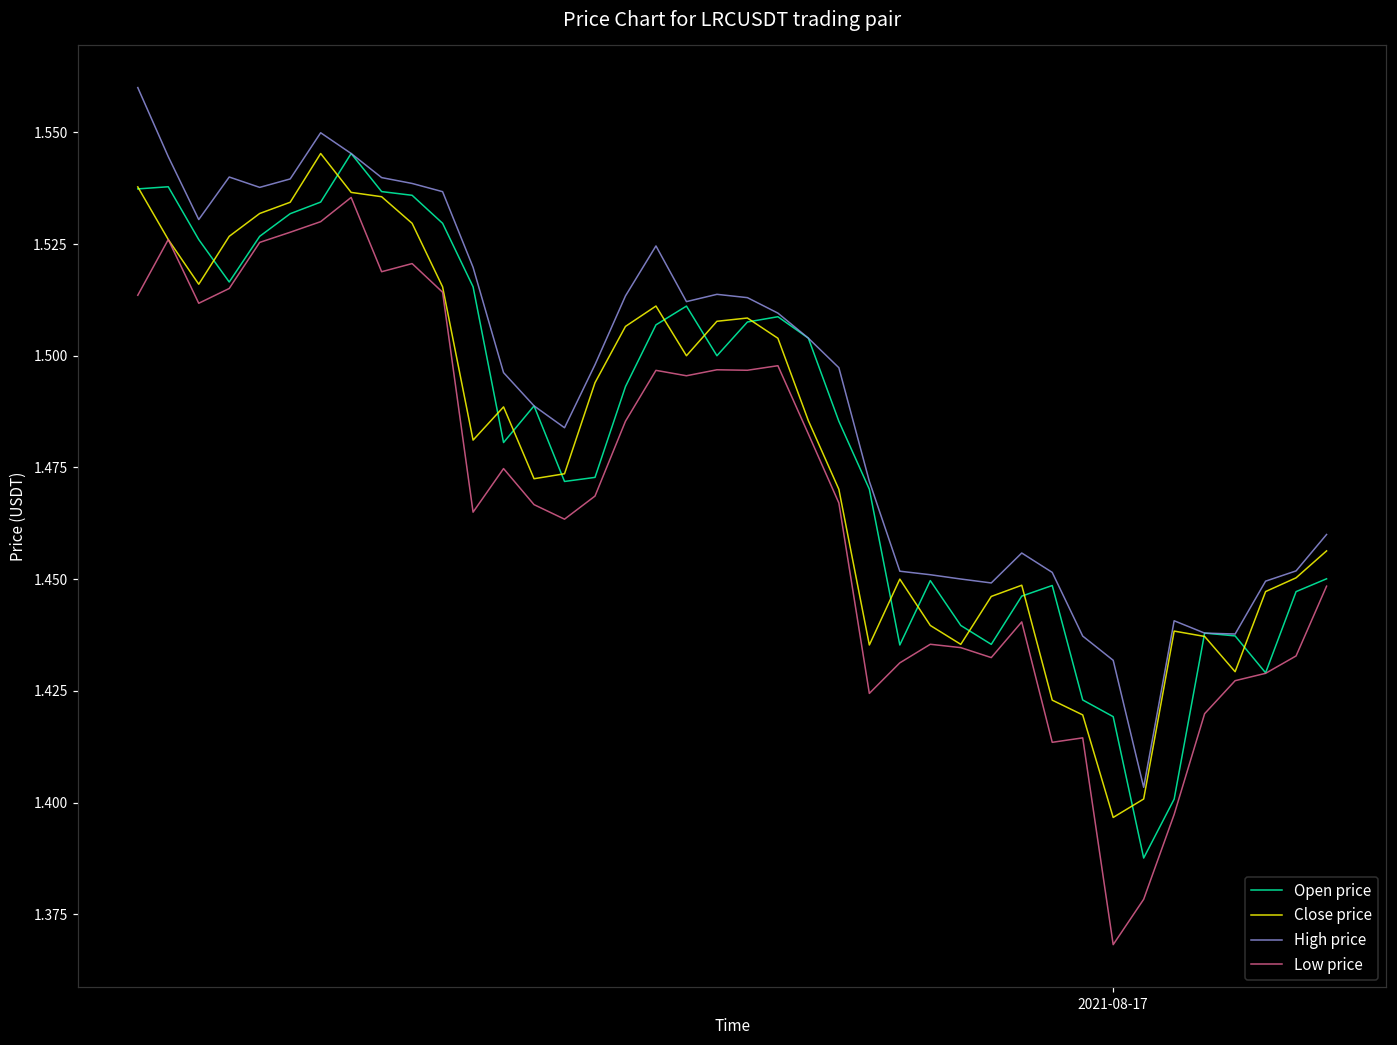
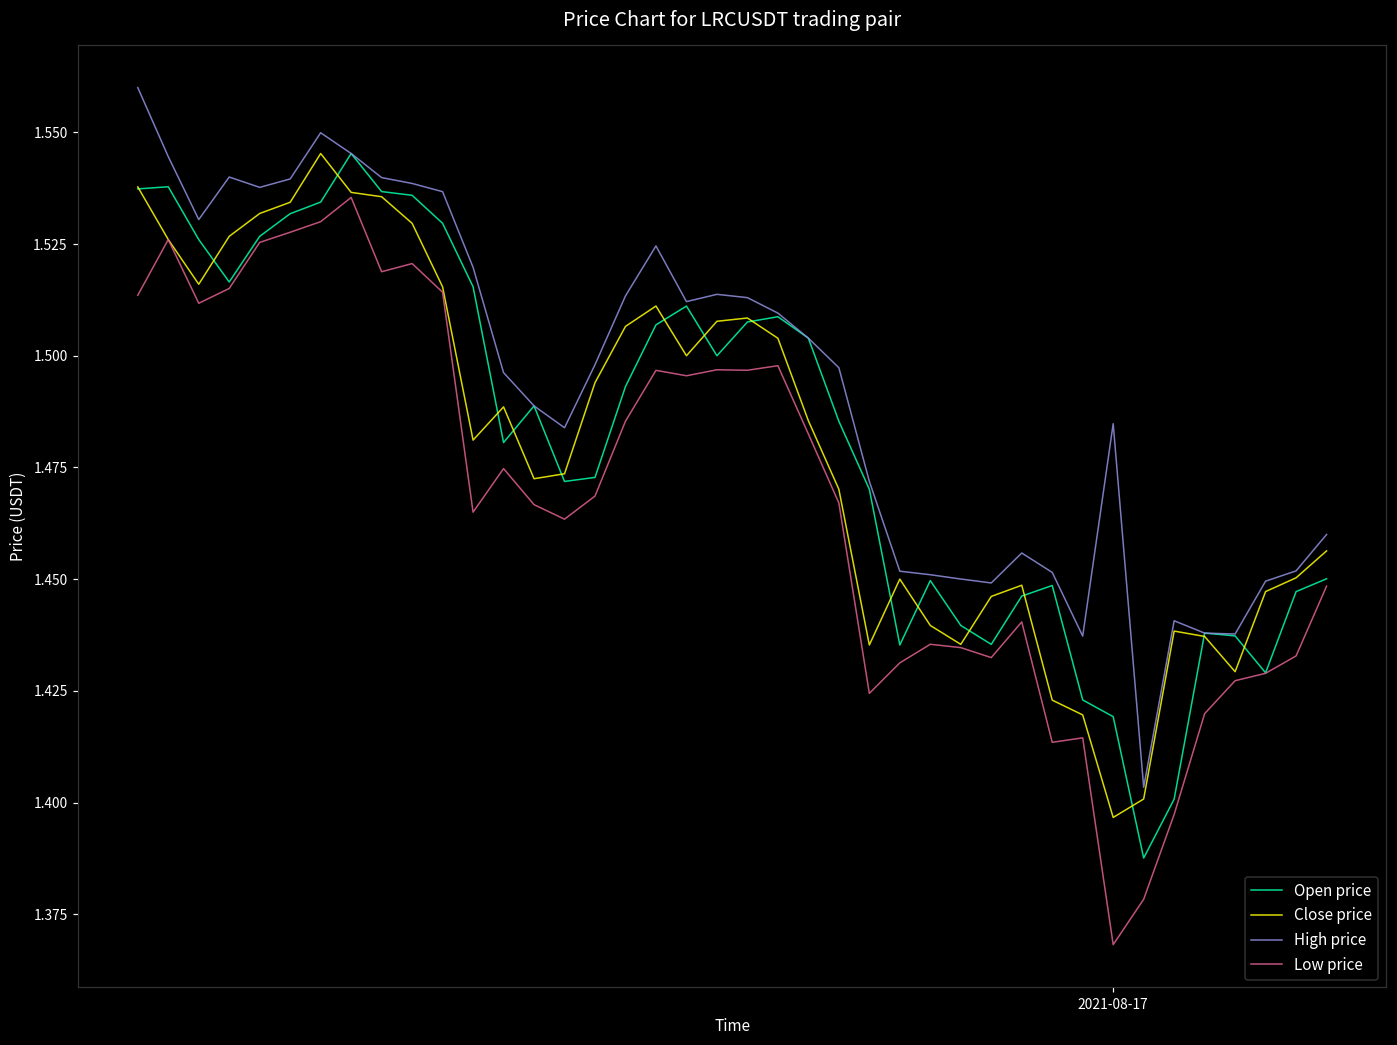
High price, 2021-08-17: 1.432 -> 1.485
